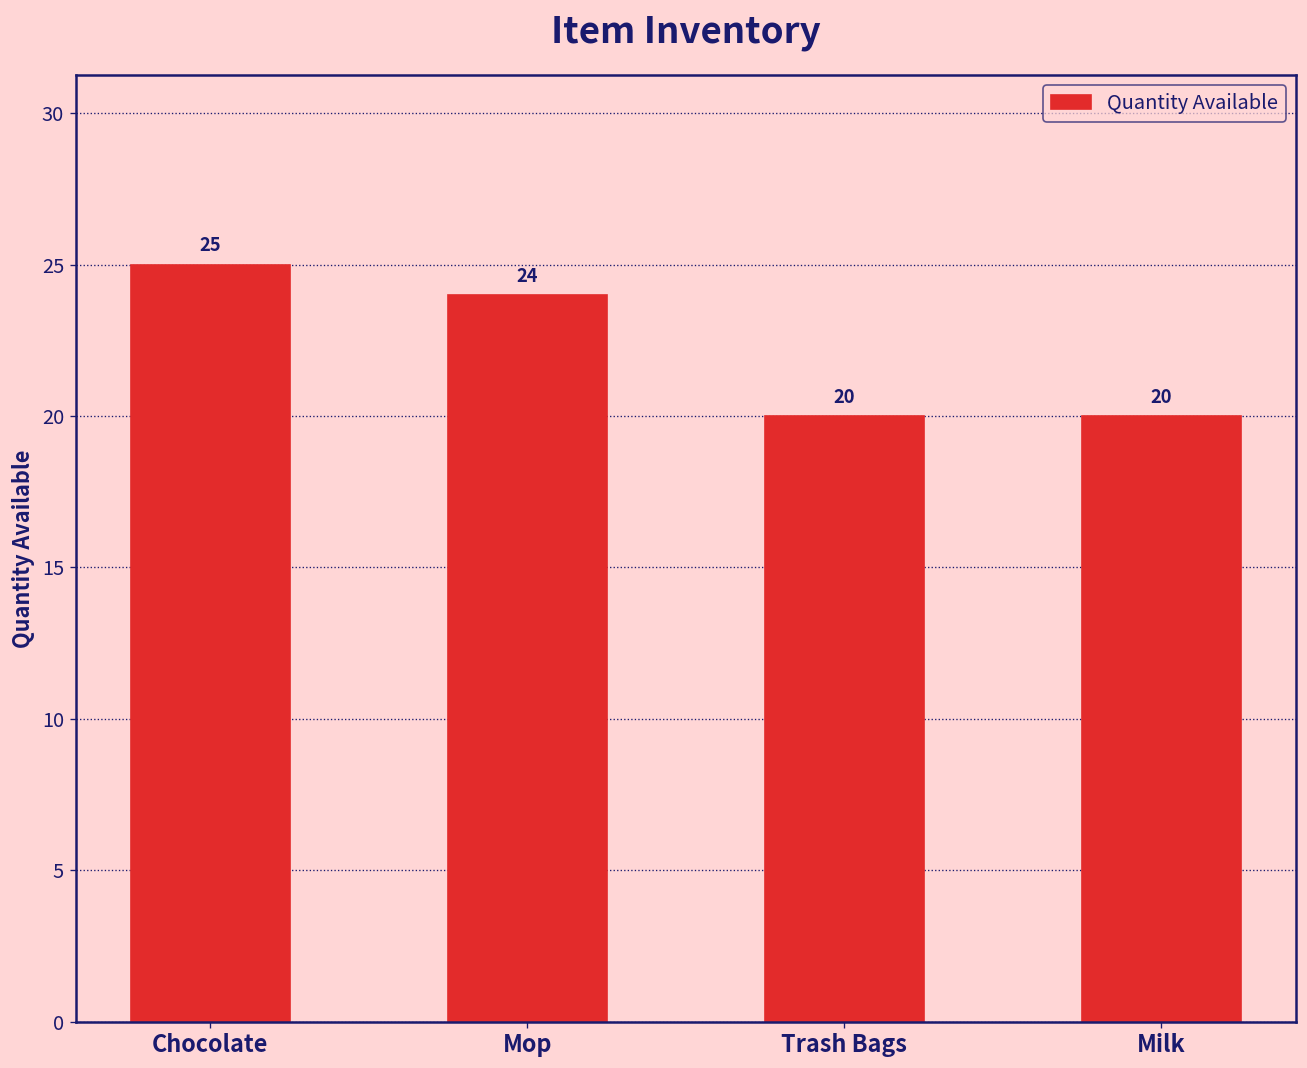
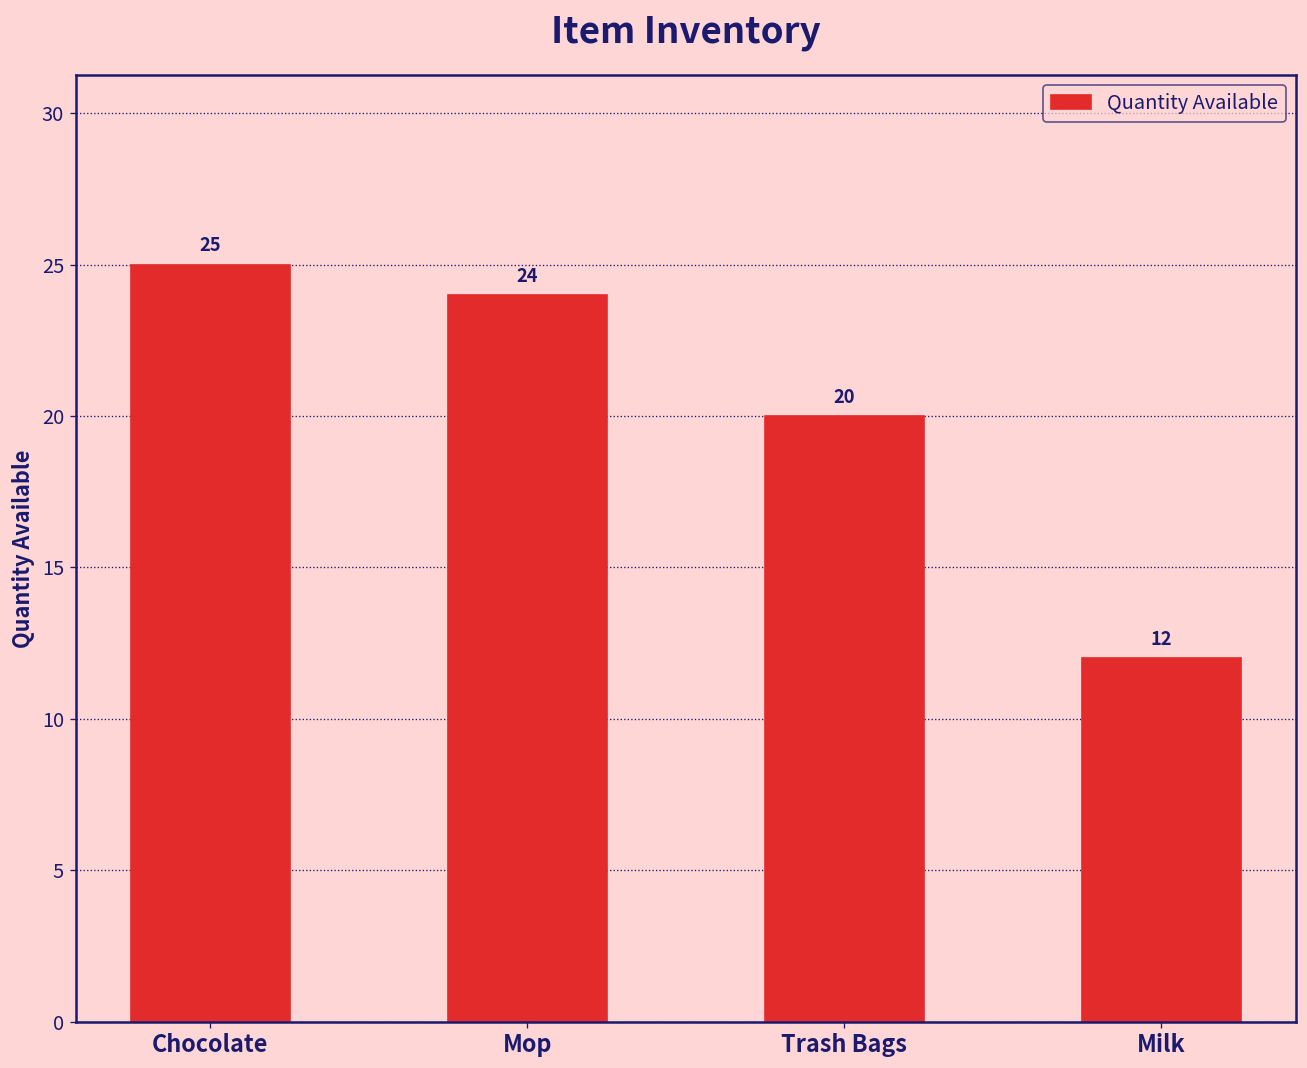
Milk: 20 -> 12
